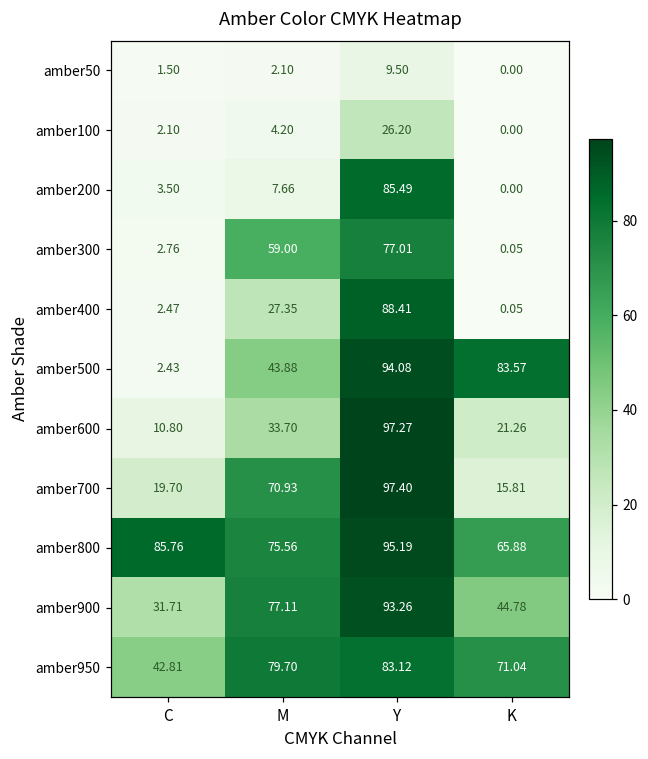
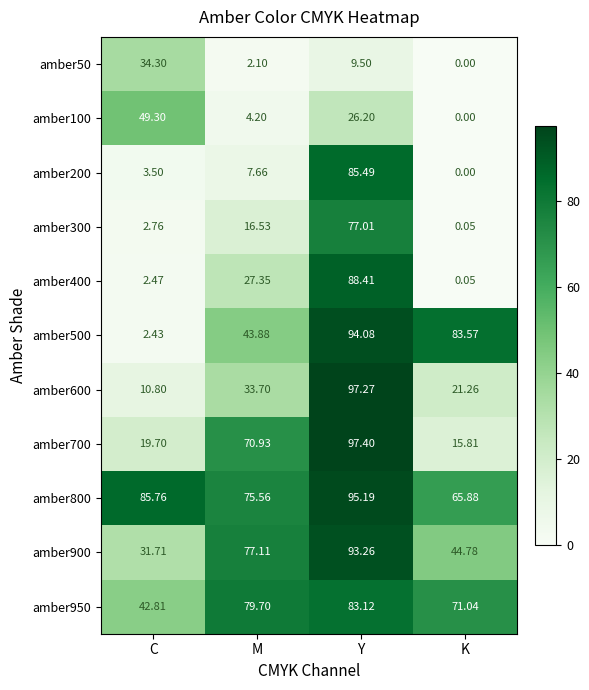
amber50, C: 1.50 -> 34.30
amber100, C: 2.10 -> 49.30
amber300, M: 59.00 -> 16.53
